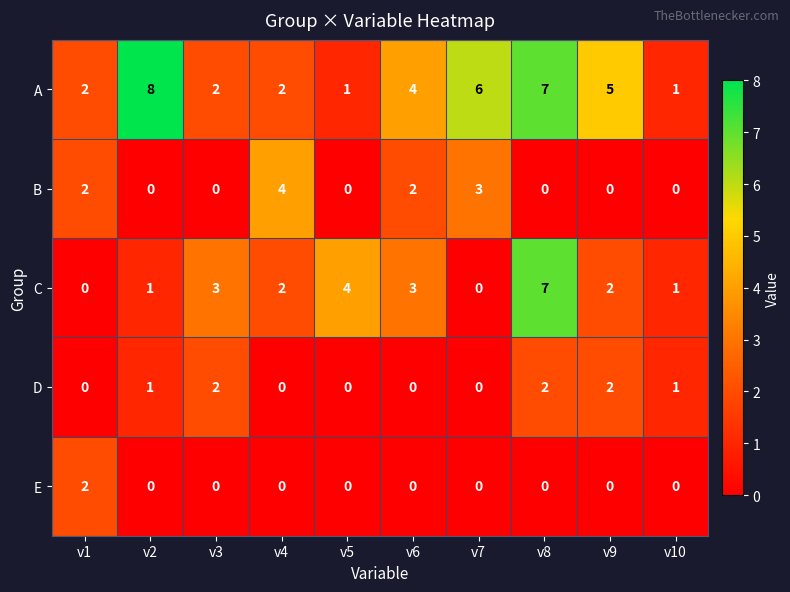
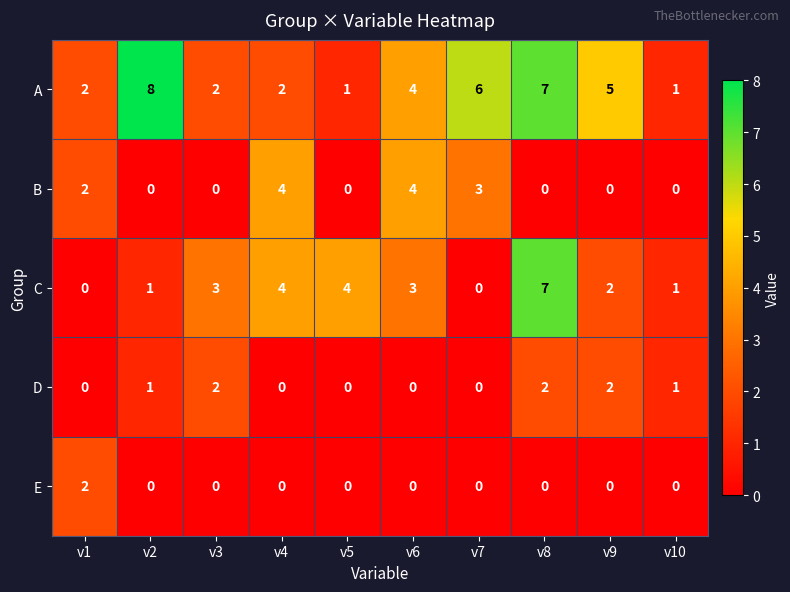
B, v6: 2 -> 4
C, v4: 2 -> 4
